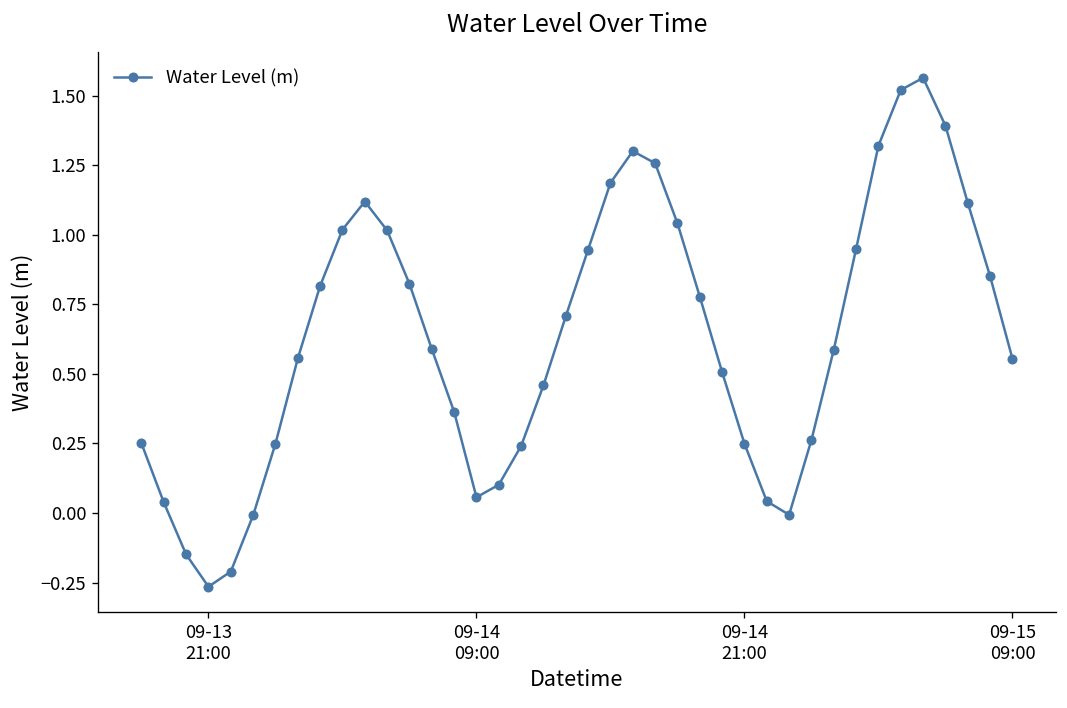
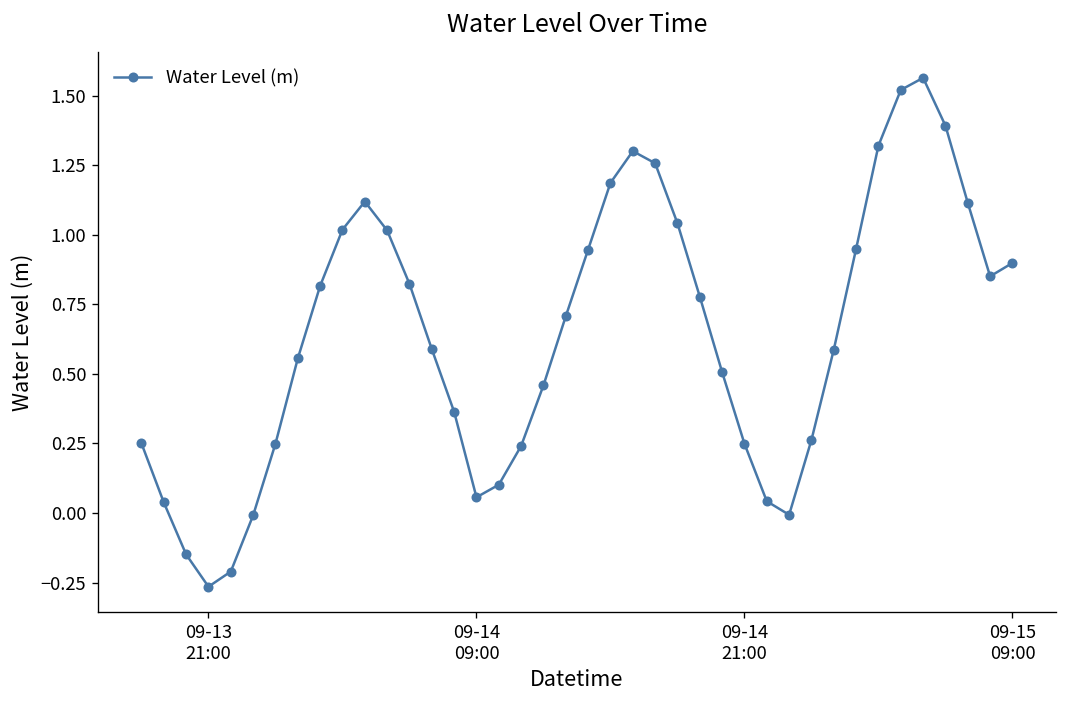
09-15 09:00: 0.55 -> 0.90
